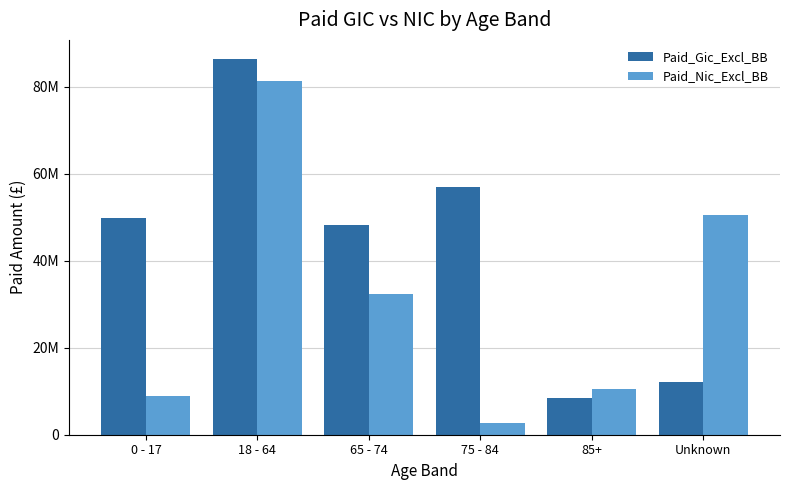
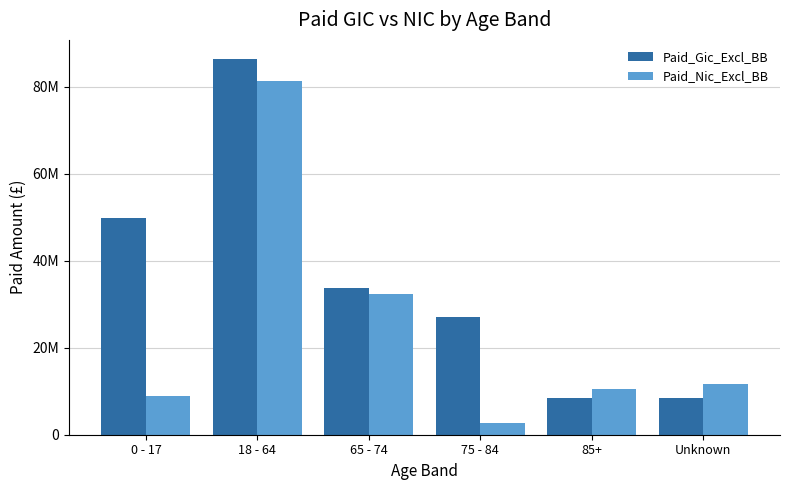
Paid_Gic_Excl_BB, 65 - 74: 48000000 -> 34000000
Paid_Gic_Excl_BB, 75 - 84: 57000000 -> 27000000
Paid_Gic_Excl_BB, Unknown: 12000000 -> 8000000
Paid_Nic_Excl_BB, Unknown: 50000000 -> 12000000
